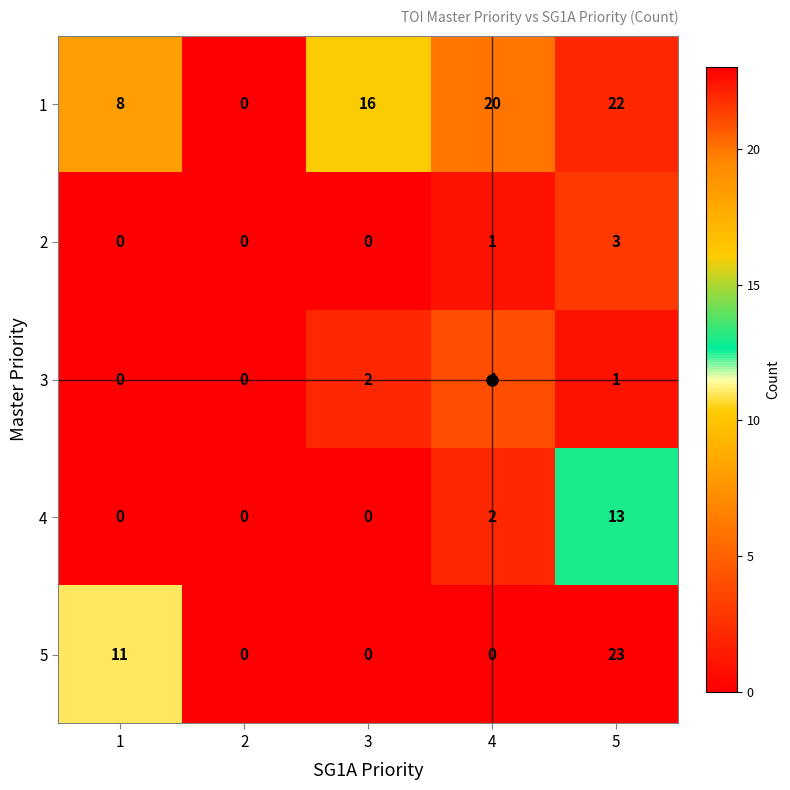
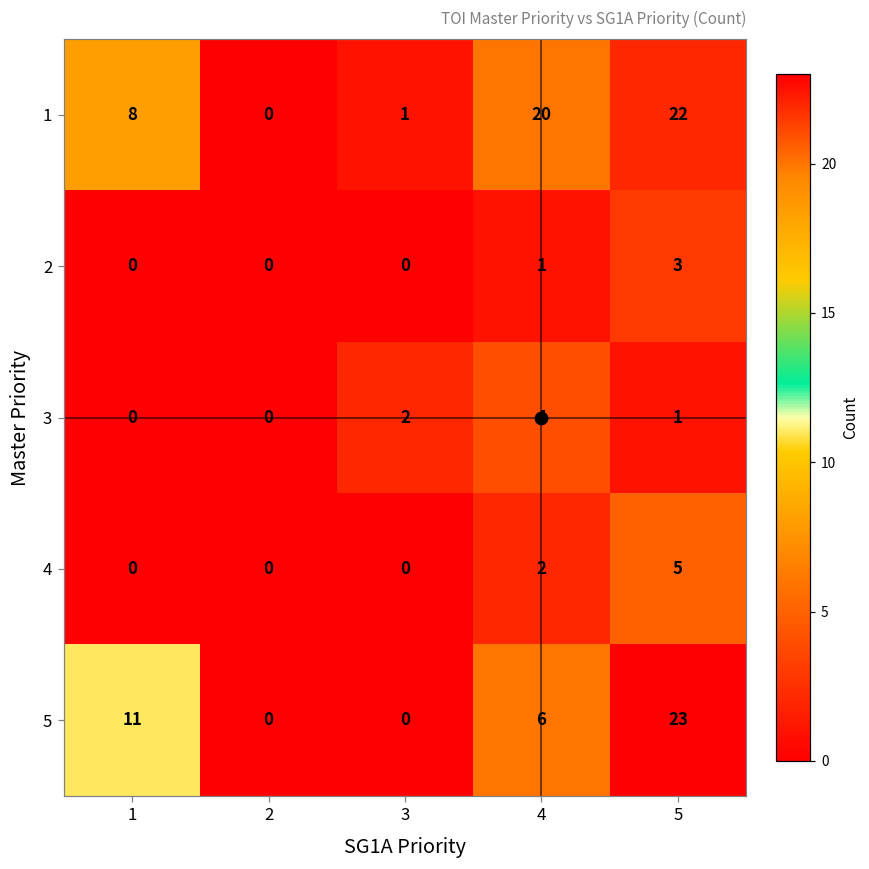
1, 3: 16 -> 1
4, 5: 13 -> 5
5, 4: 0 -> 6
